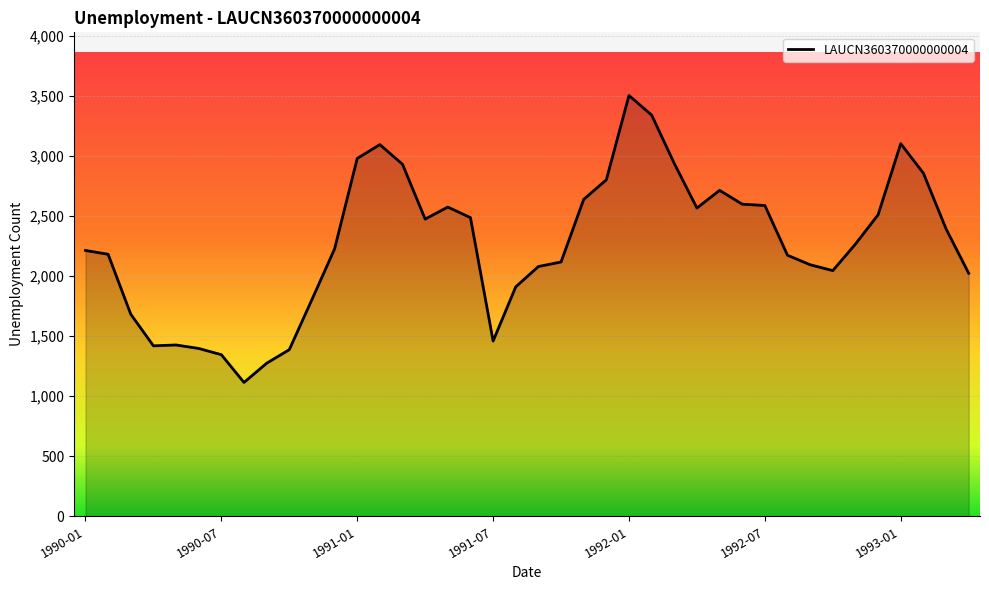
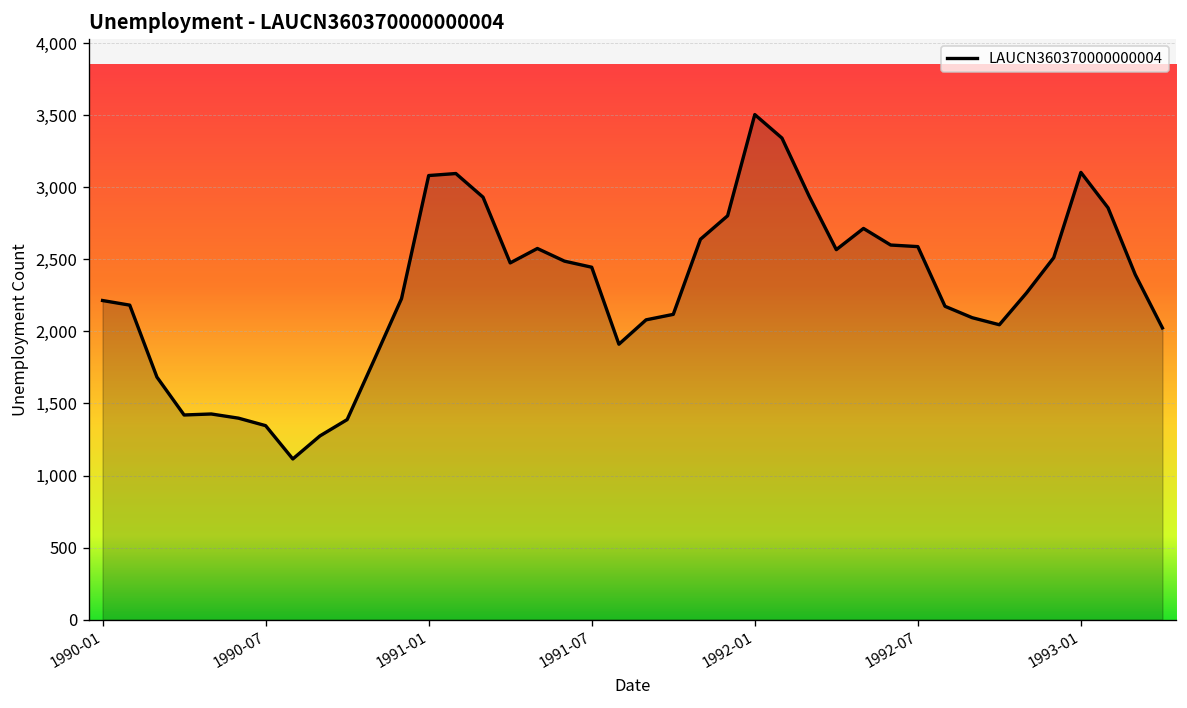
1991-01: 2,980 -> 3,080
1991-07: 1,460 -> 2,450
